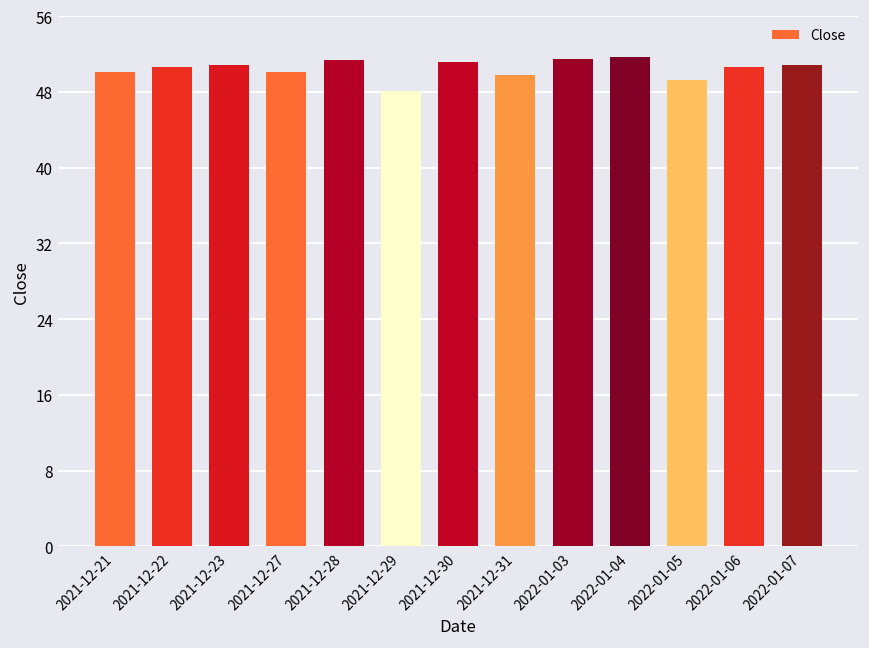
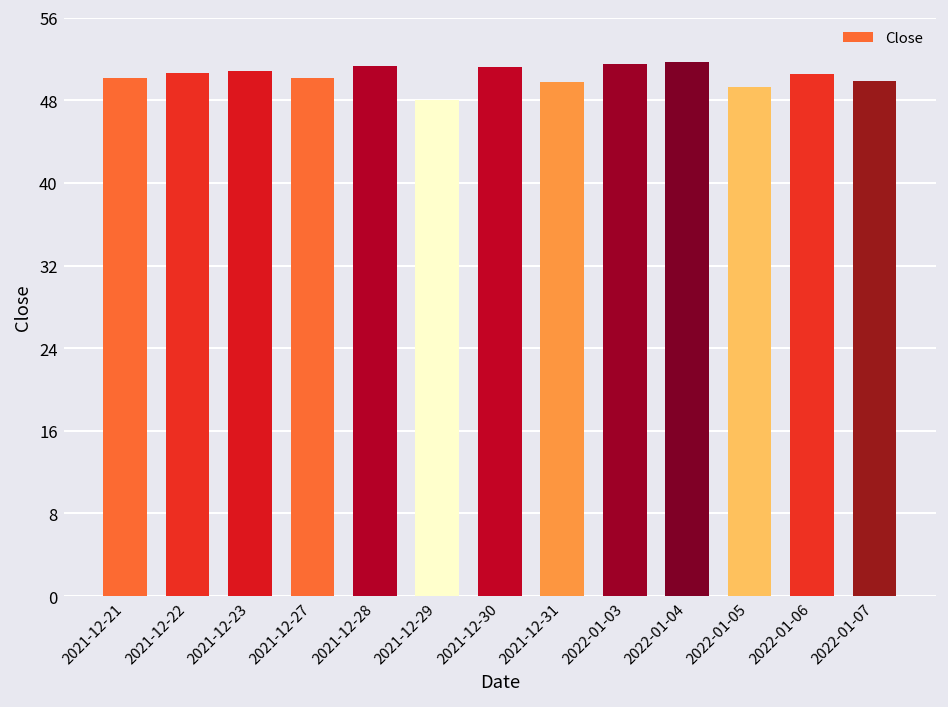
2022-01-07: 51 -> 50
